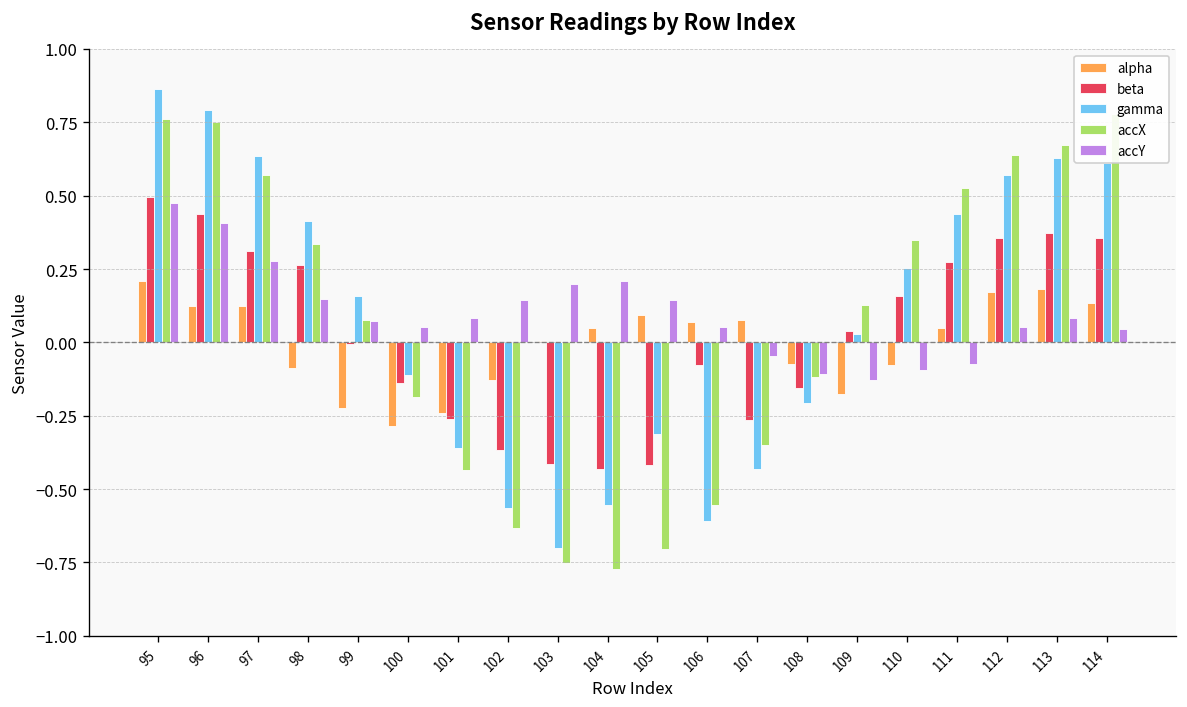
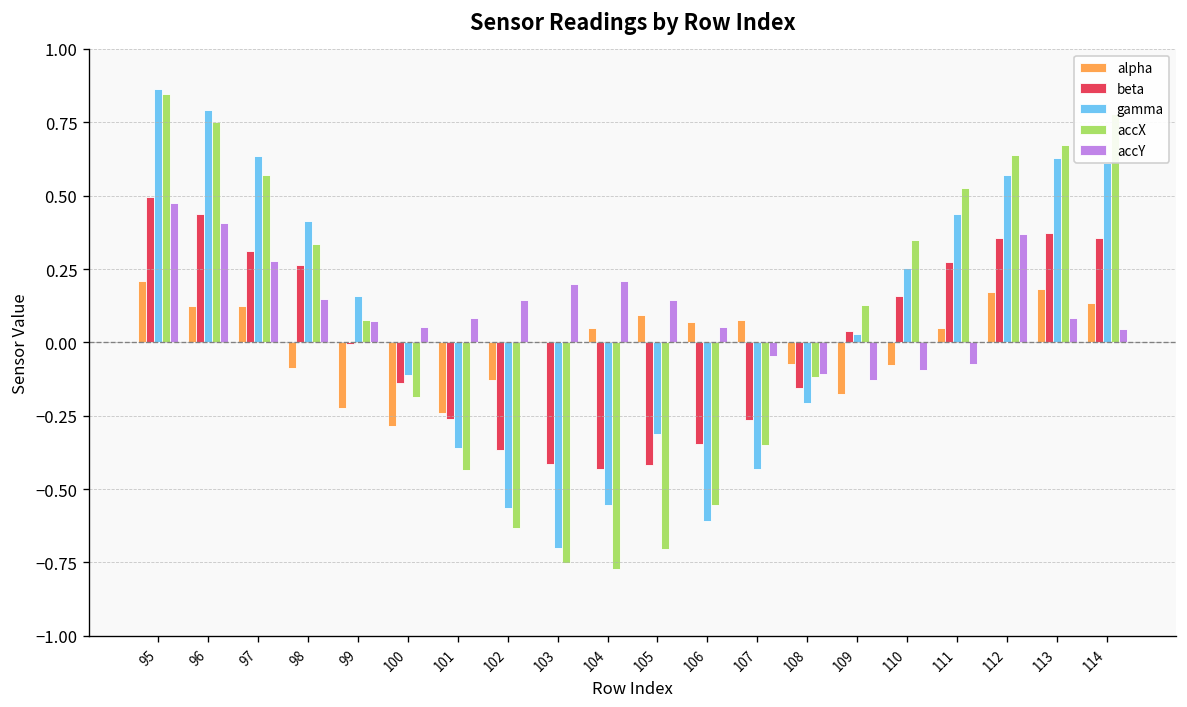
accX, 95: 0.76 -> 0.85
beta, 106: -0.08 -> -0.35
accY, 112: 0.05 -> 0.37
